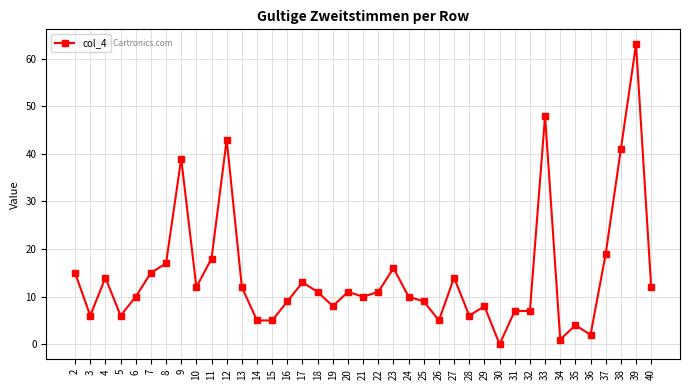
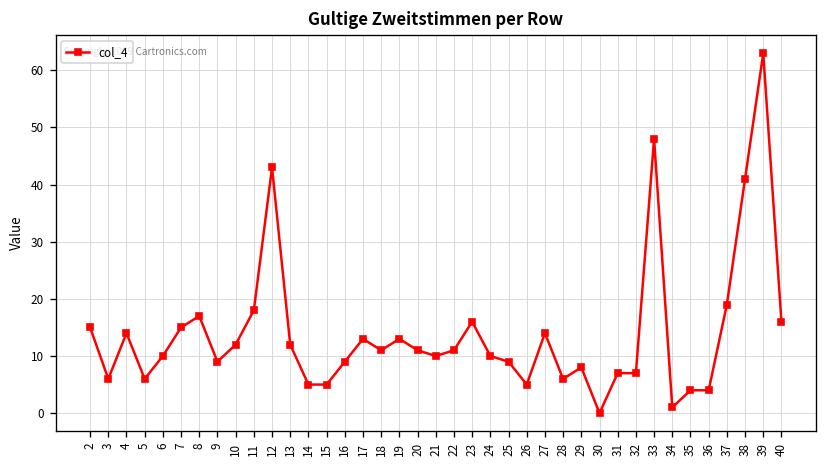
9: 39 -> 9
19: 8 -> 13
36: 2 -> 4
40: 12 -> 16
